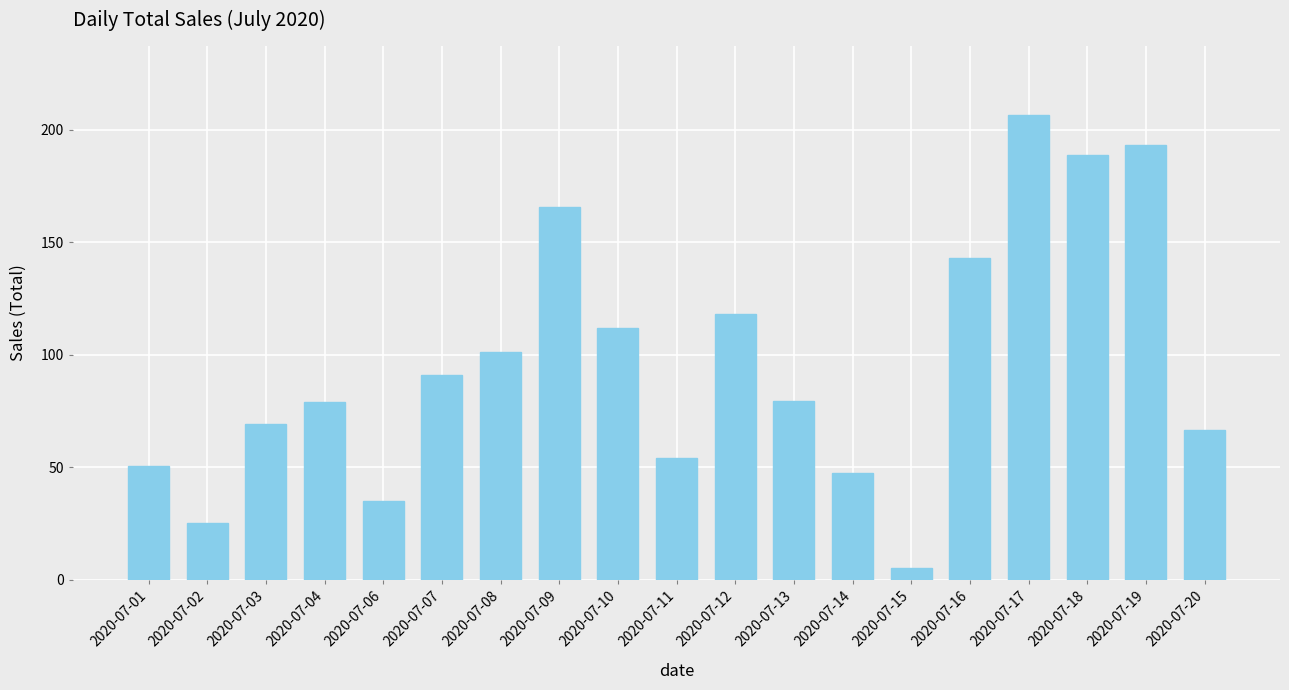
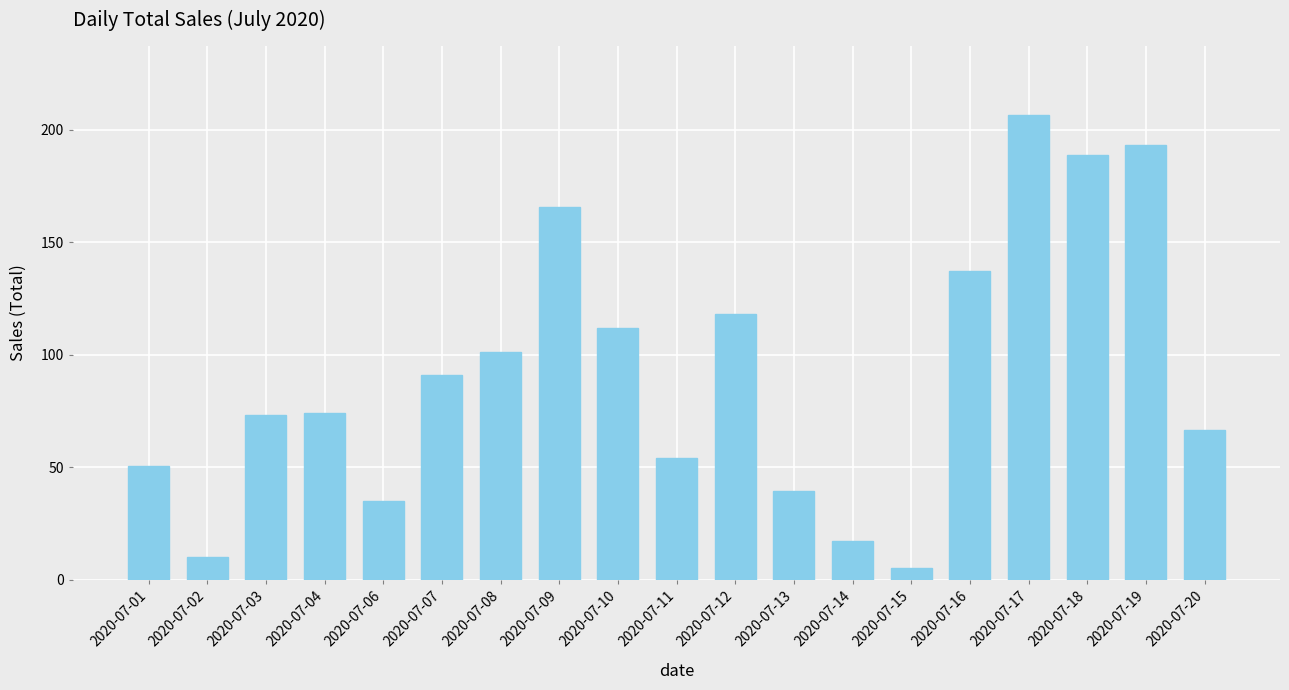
2020-07-02: 25 -> 10
2020-07-03: 69 -> 73
2020-07-04: 79 -> 74
2020-07-13: 80 -> 39
2020-07-14: 48 -> 17
2020-07-16: 143 -> 137
